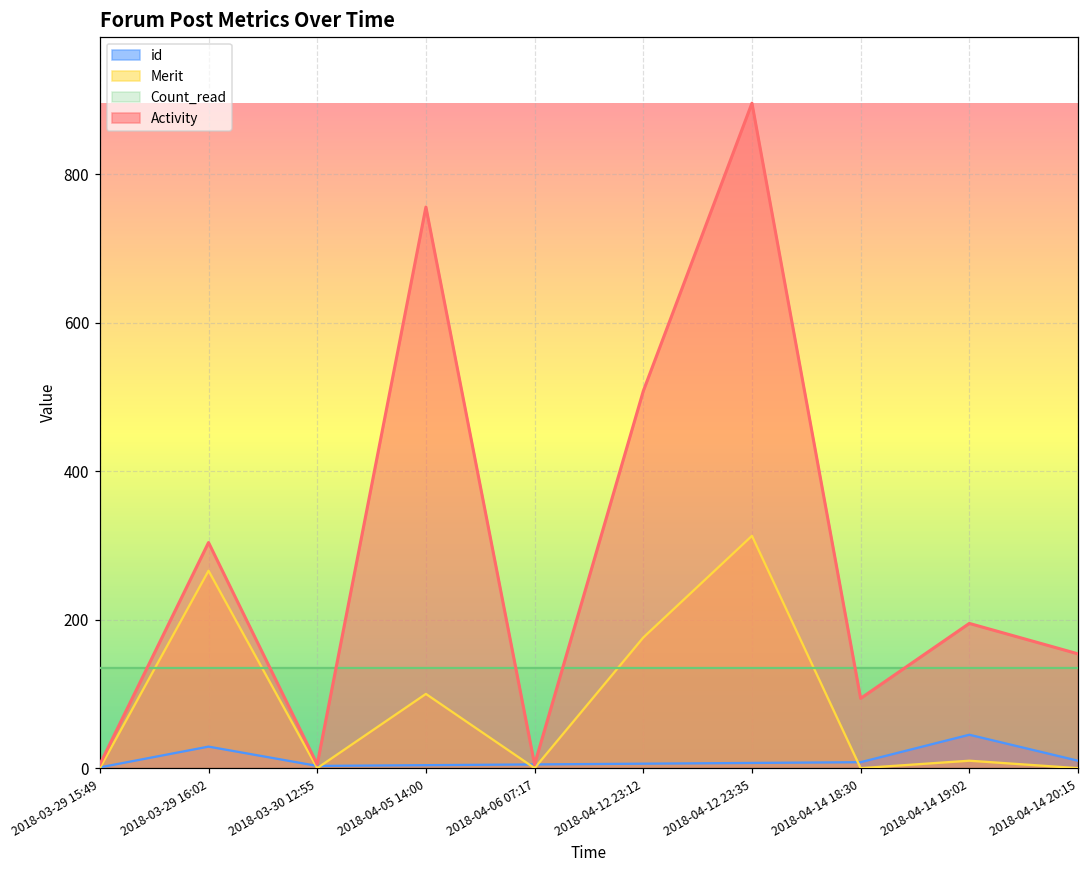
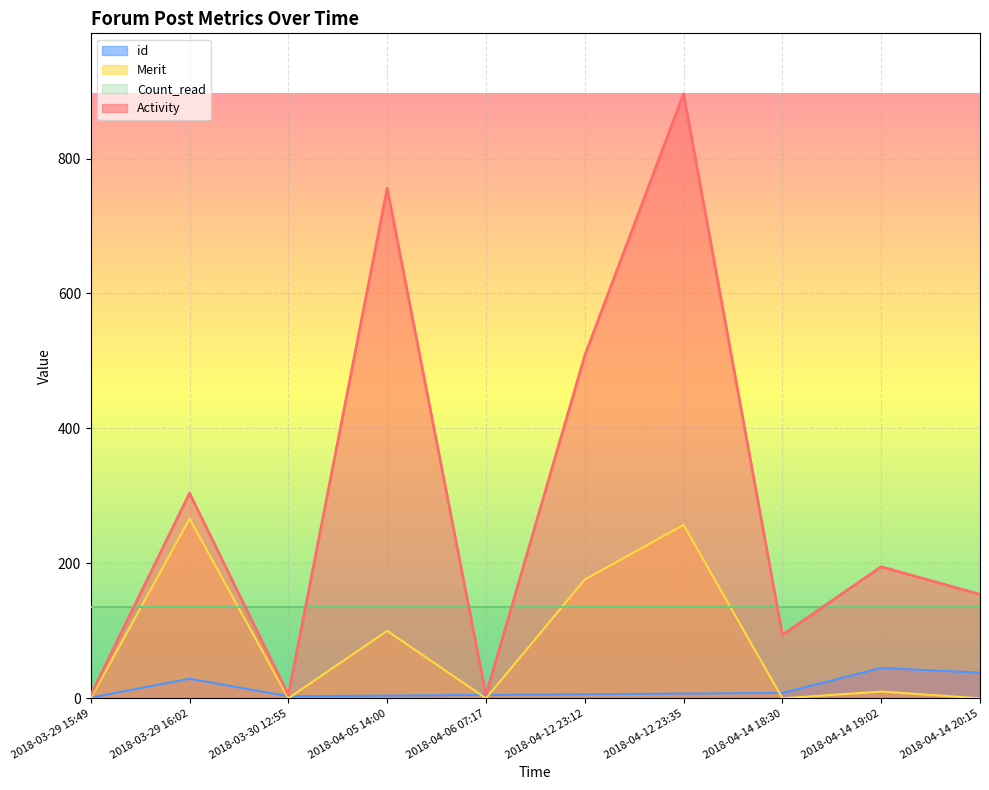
Merit, 2018-04-12 23:35: 310 -> 260
id, 2018-04-14 20:15: 10 -> 40
